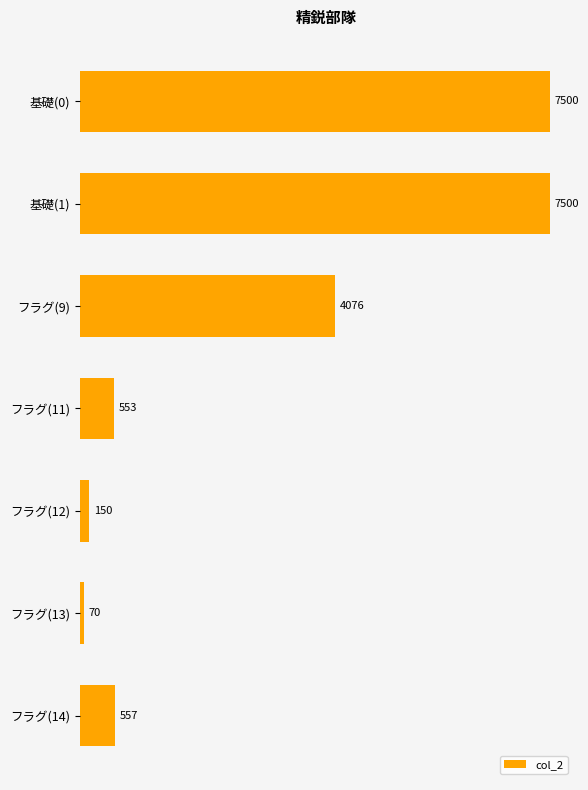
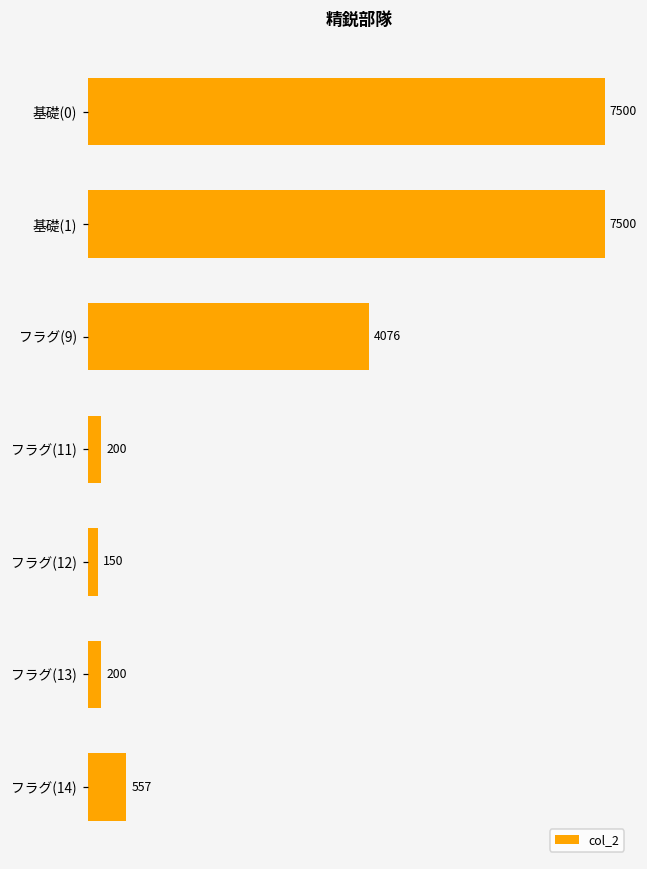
フラグ(11): 553 -> 200
フラグ(13): 70 -> 200
